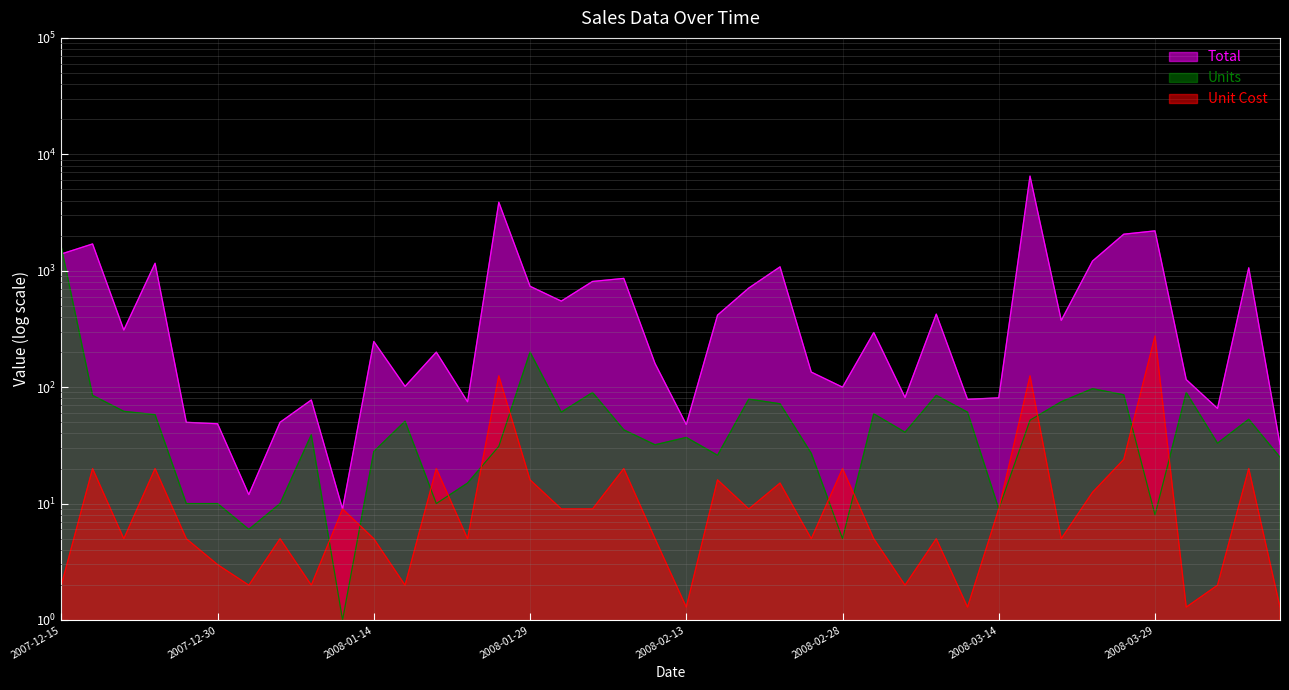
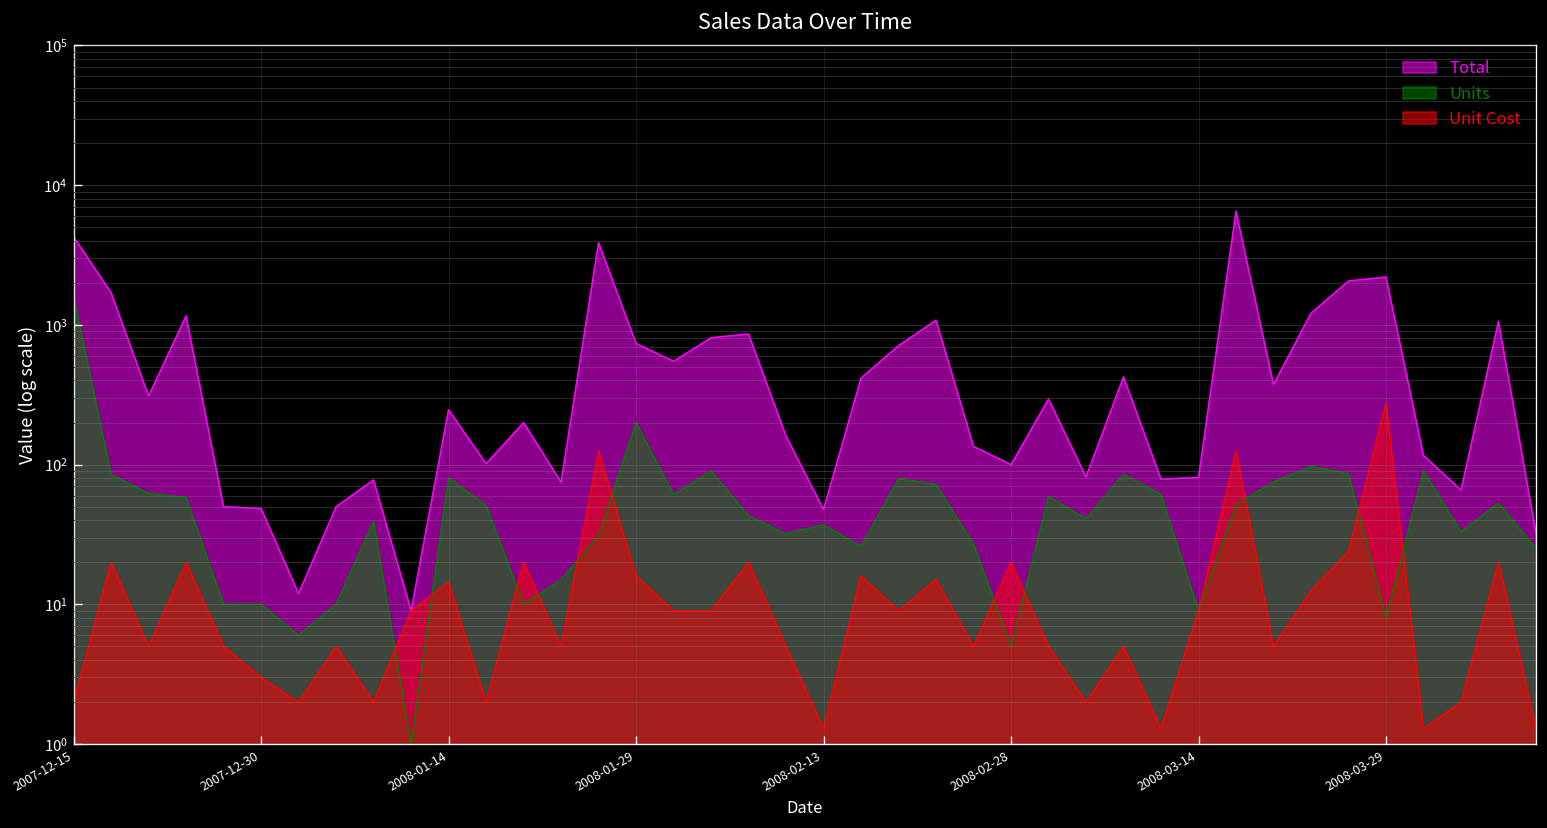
Total, 2007-12-15: 1400 -> 4300
Units, 2008-01-14: 28 -> 80
Unit Cost, 2008-01-14: 5.0 -> 14
